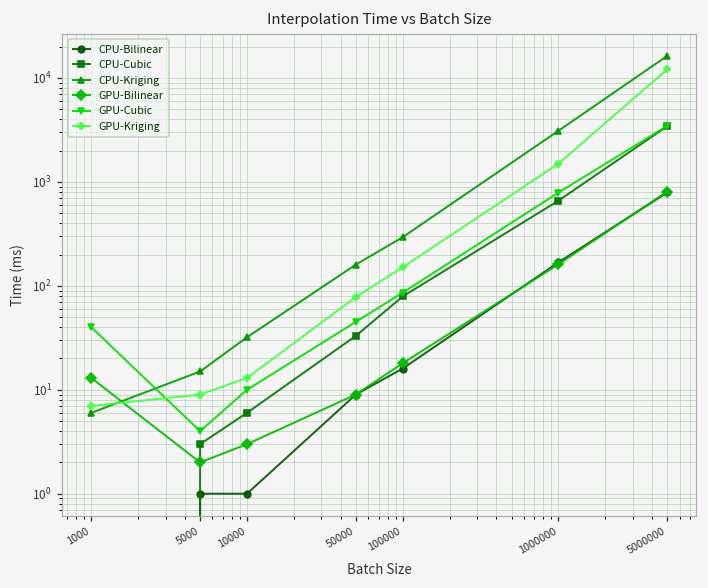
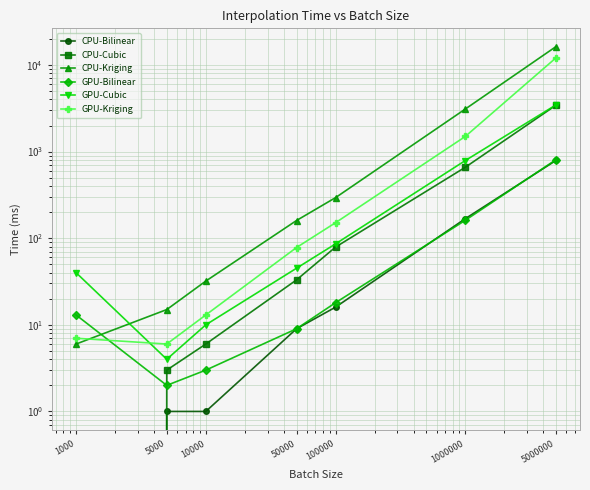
GPU-Kriging, 5000: 9 -> 6
